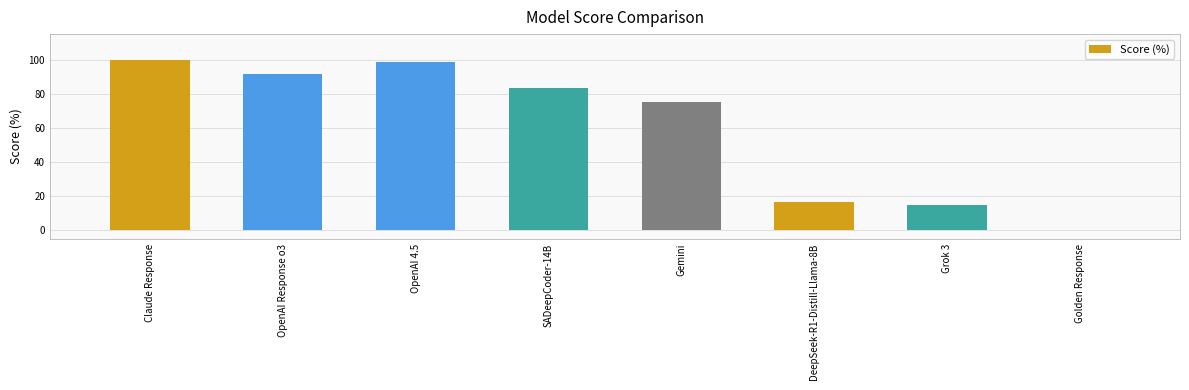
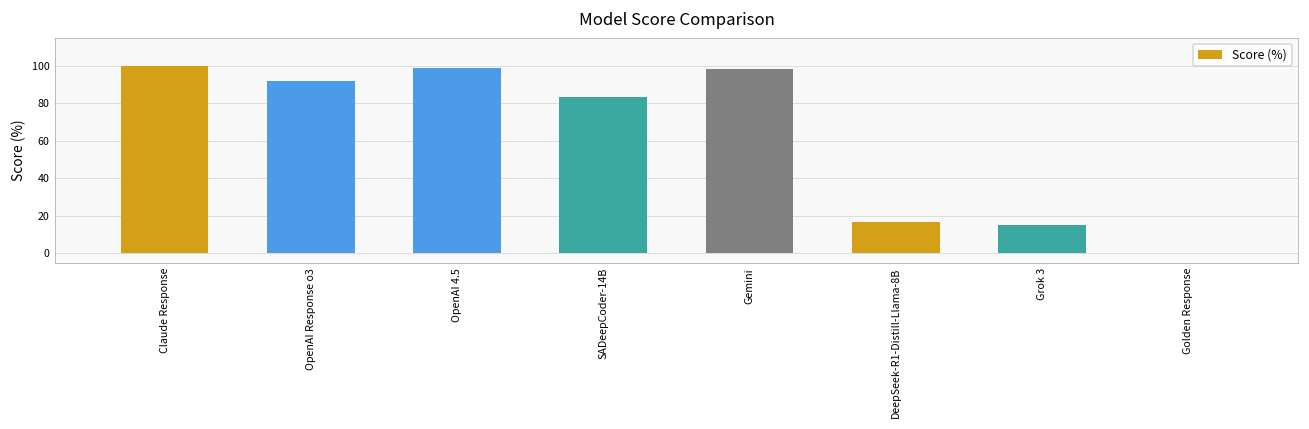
Gemini: 75 -> 98
